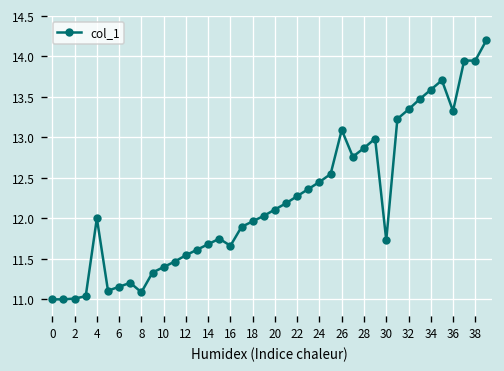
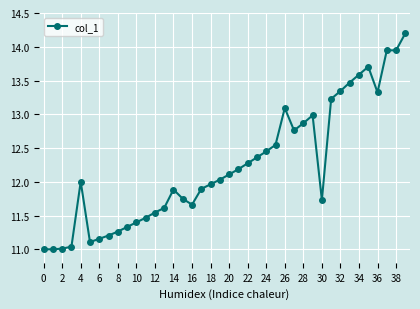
8: 11.1 -> 11.3
14: 11.7 -> 11.9
